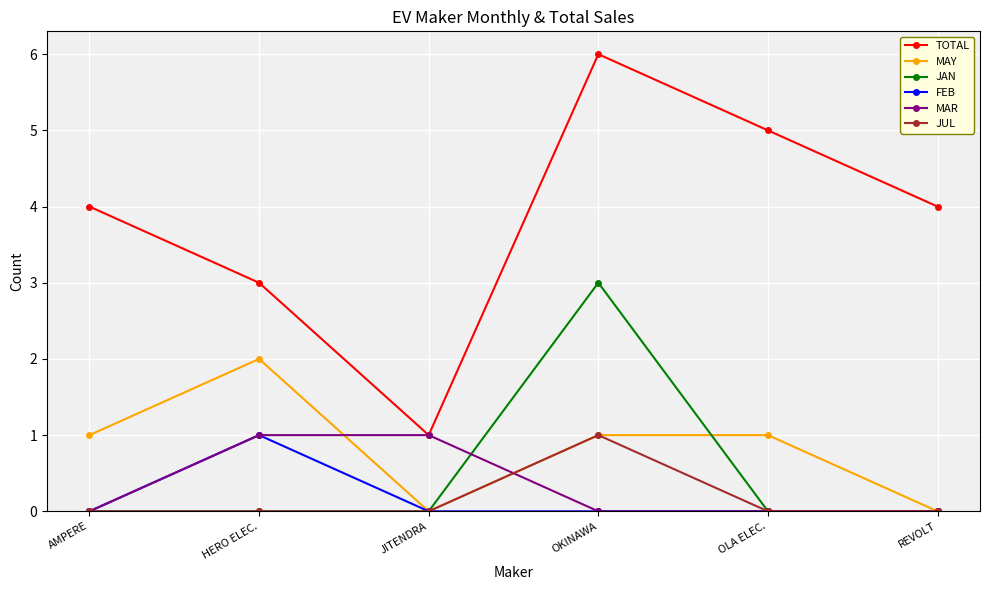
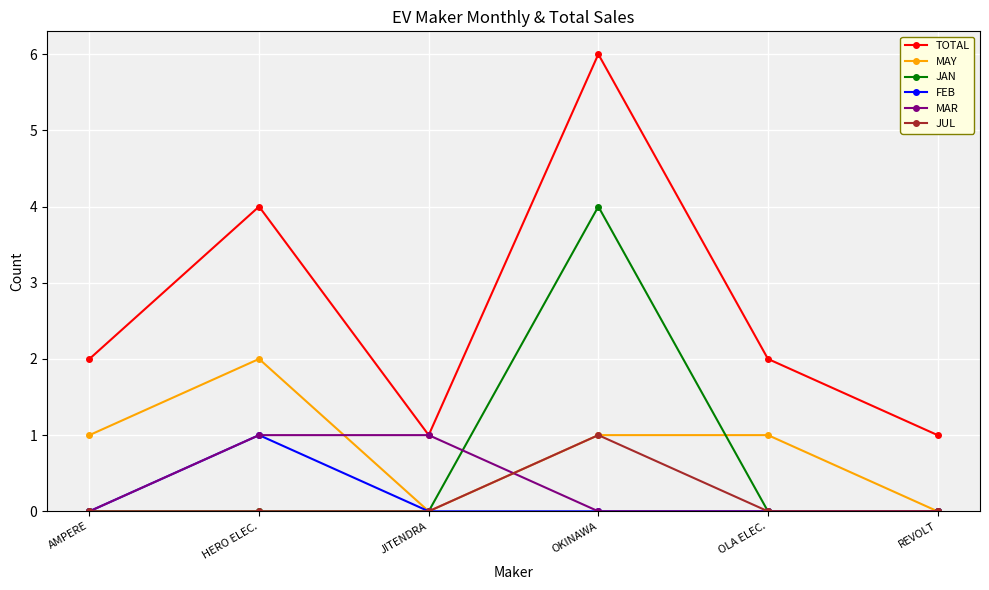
TOTAL, AMPERE: 4 -> 2
TOTAL, HERO ELEC.: 3 -> 4
JAN, OKINAWA: 3 -> 4
TOTAL, OLA ELEC.: 5 -> 2
TOTAL, REVOLT: 4 -> 1
